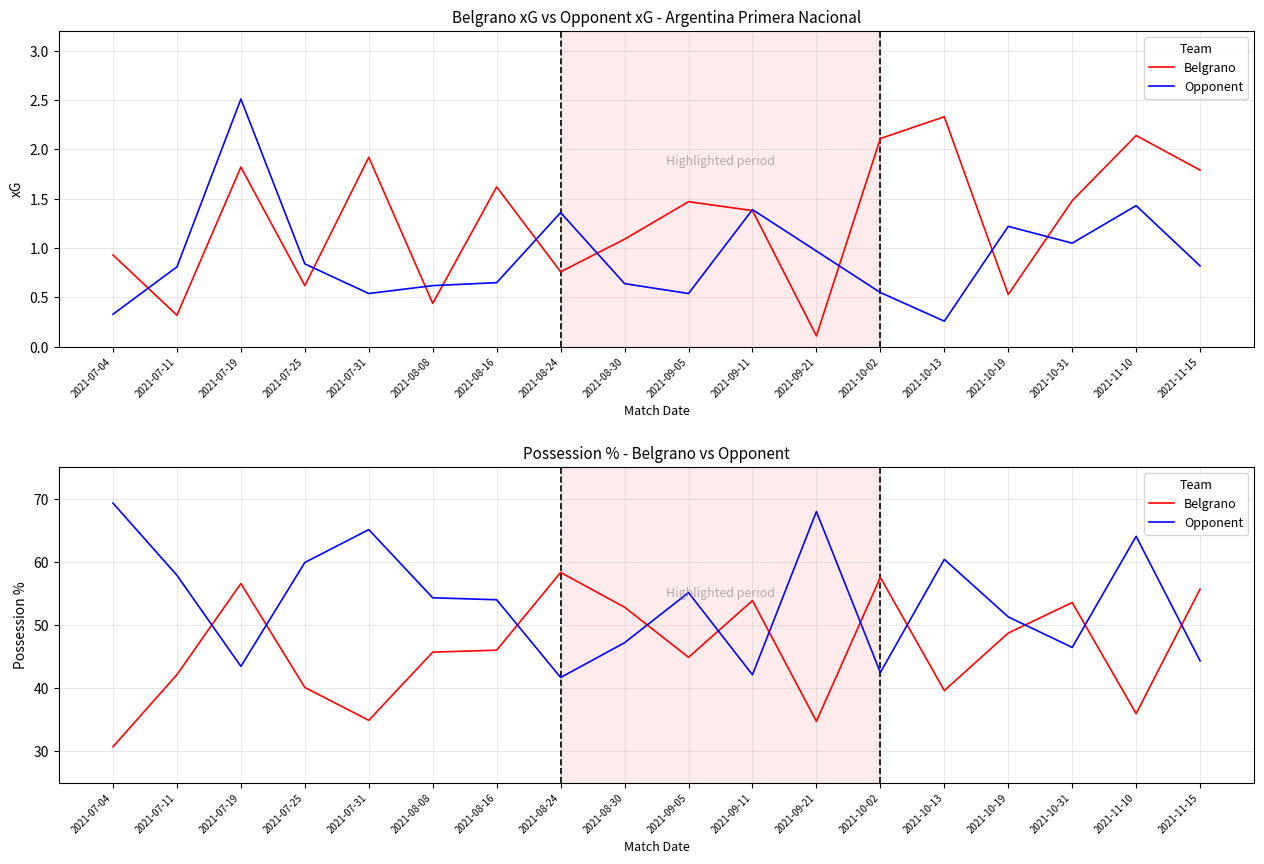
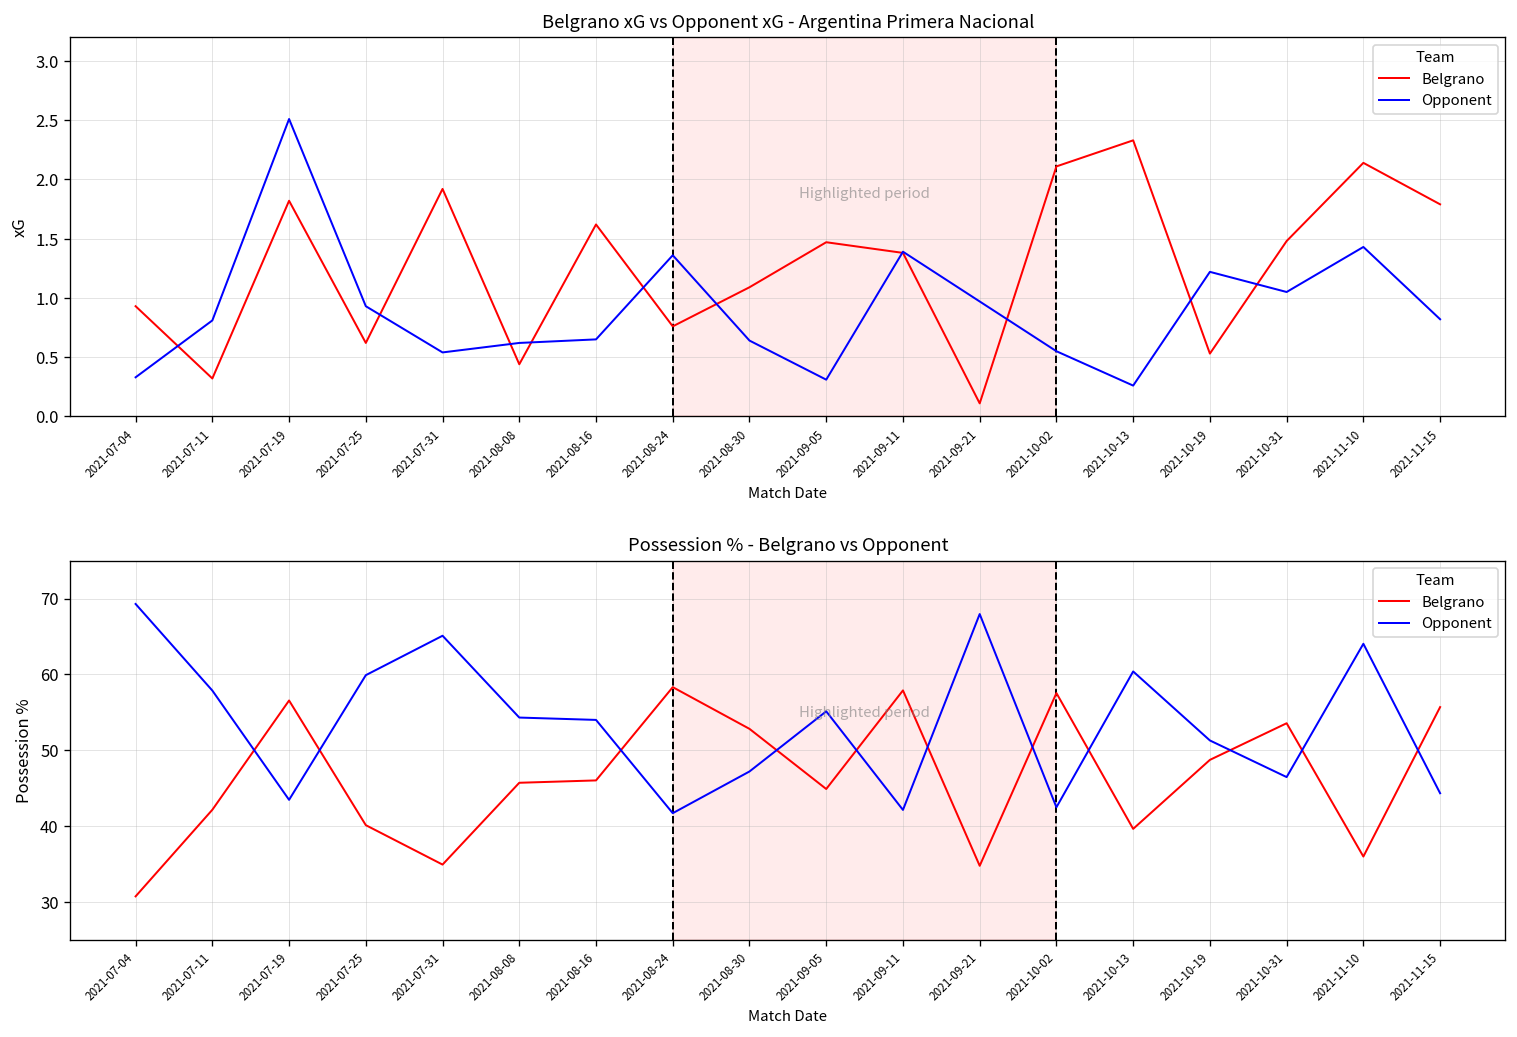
Belgrano xG vs Opponent xG - Argentina Primera Nacional, Opponent, 2021-07-25: 0.8 -> 0.9
Belgrano xG vs Opponent xG - Argentina Primera Nacional, Opponent, 2021-09-05: 0.5 -> 0.3
Possession % - Belgrano vs Opponent, Belgrano, 2021-09-11: 54 -> 58
